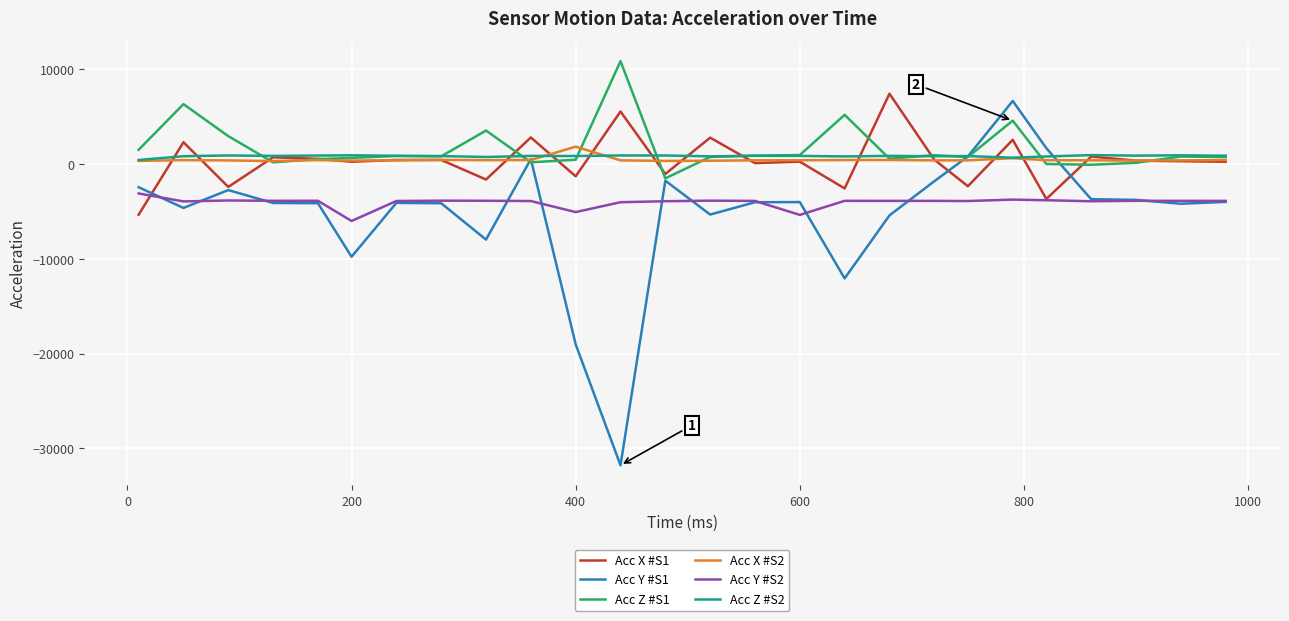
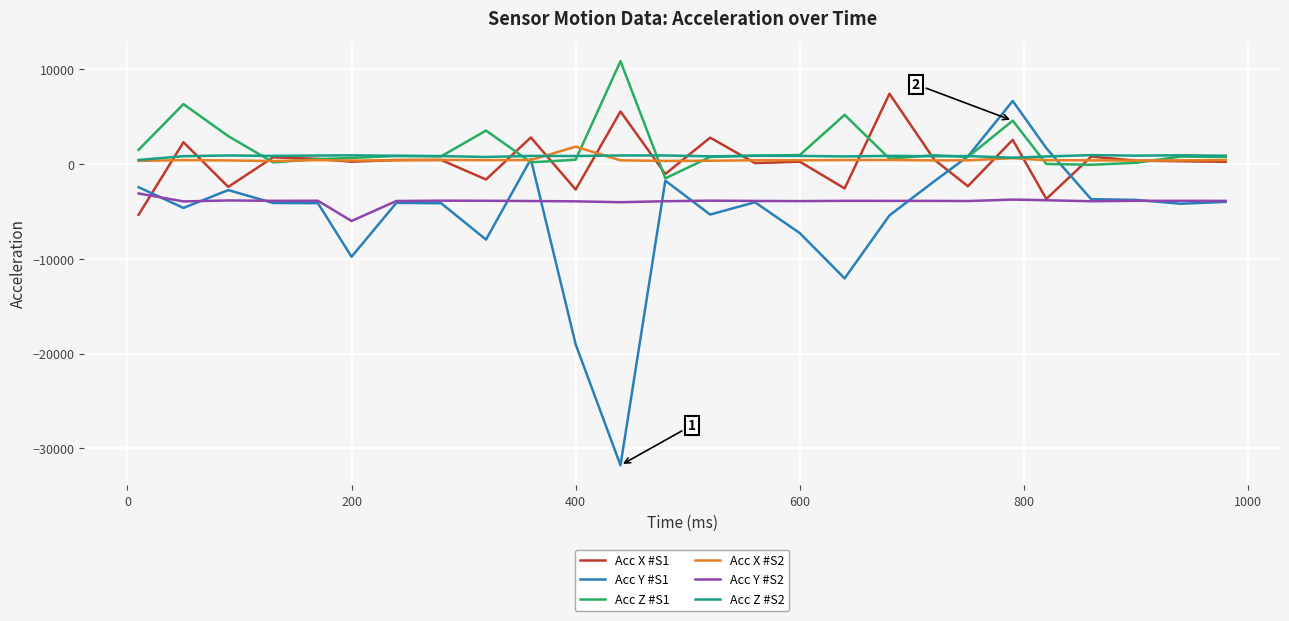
Acc X #S1, 400: -1000 -> -3000
Acc Y #S2, 400: -5000 -> -4000
Acc Y #S1, 600: -4000 -> -7000
Acc Y #S2, 600: -5000 -> -4000
